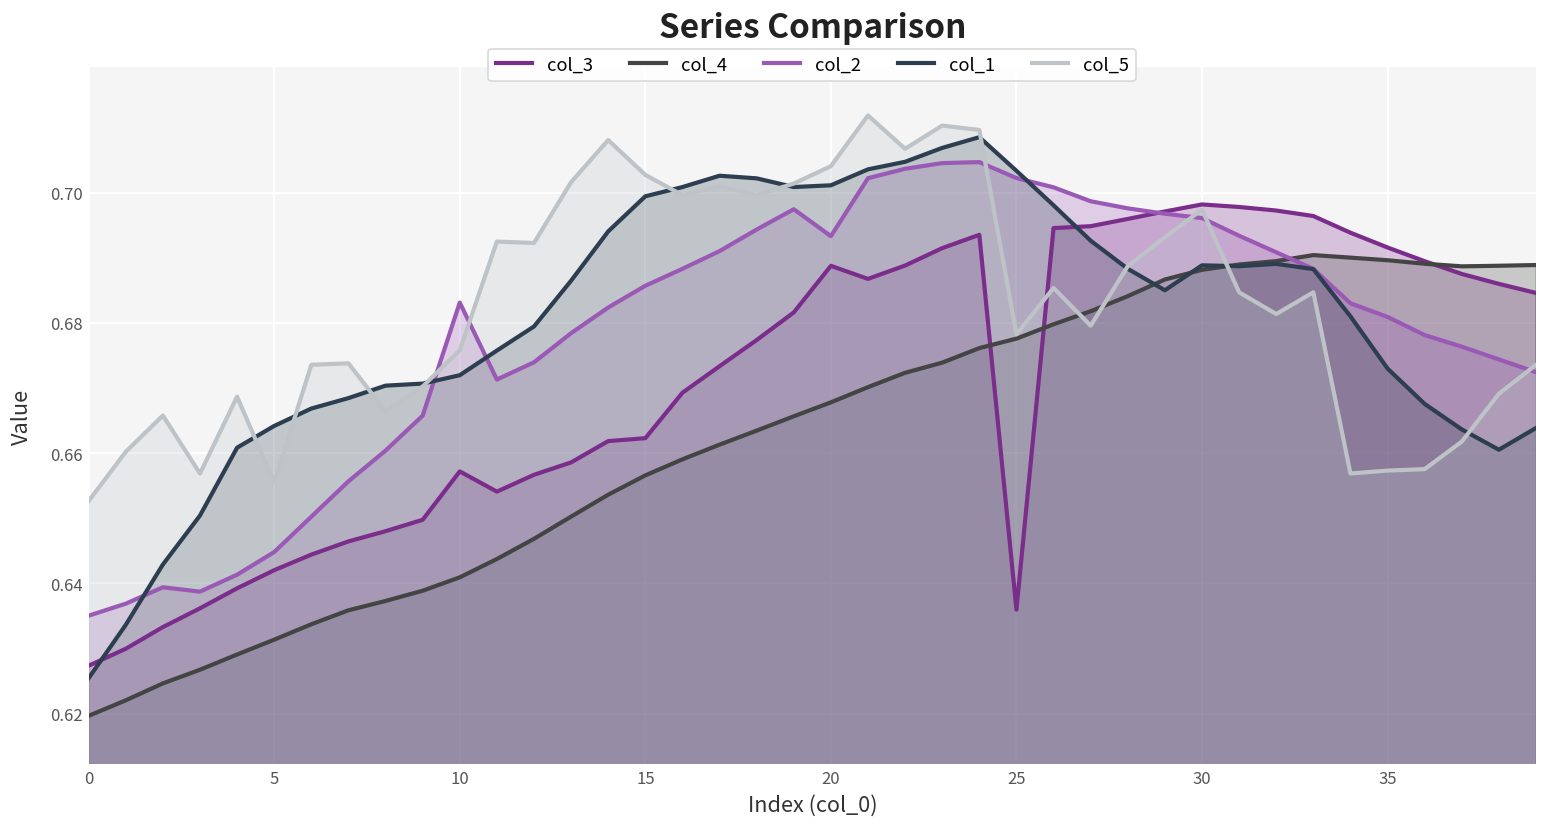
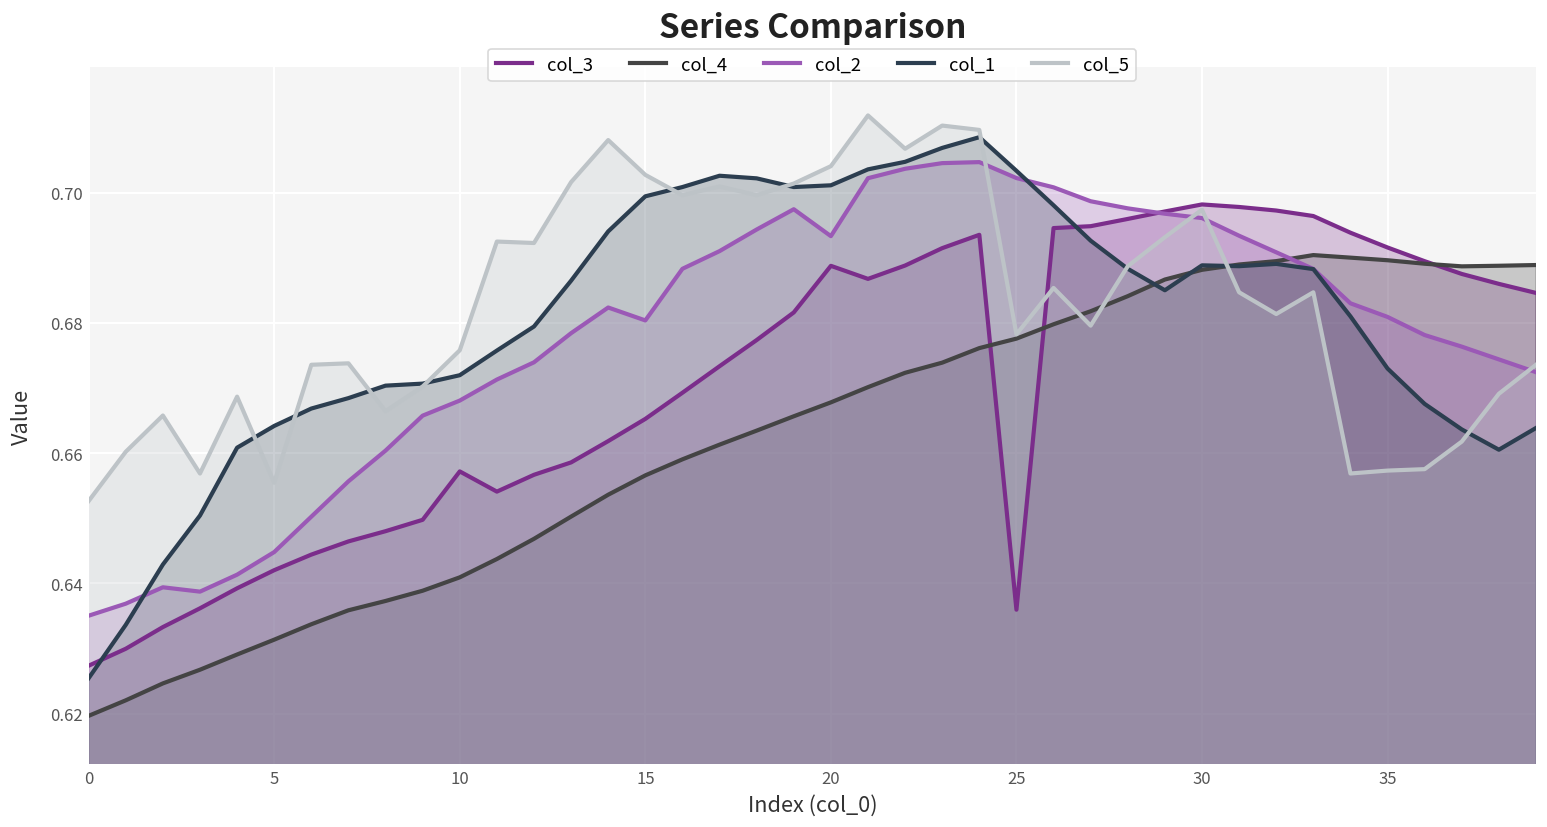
col_2, 10: 0.683 -> 0.668
col_3, 15: 0.662 -> 0.665
col_2, 15: 0.686 -> 0.680
